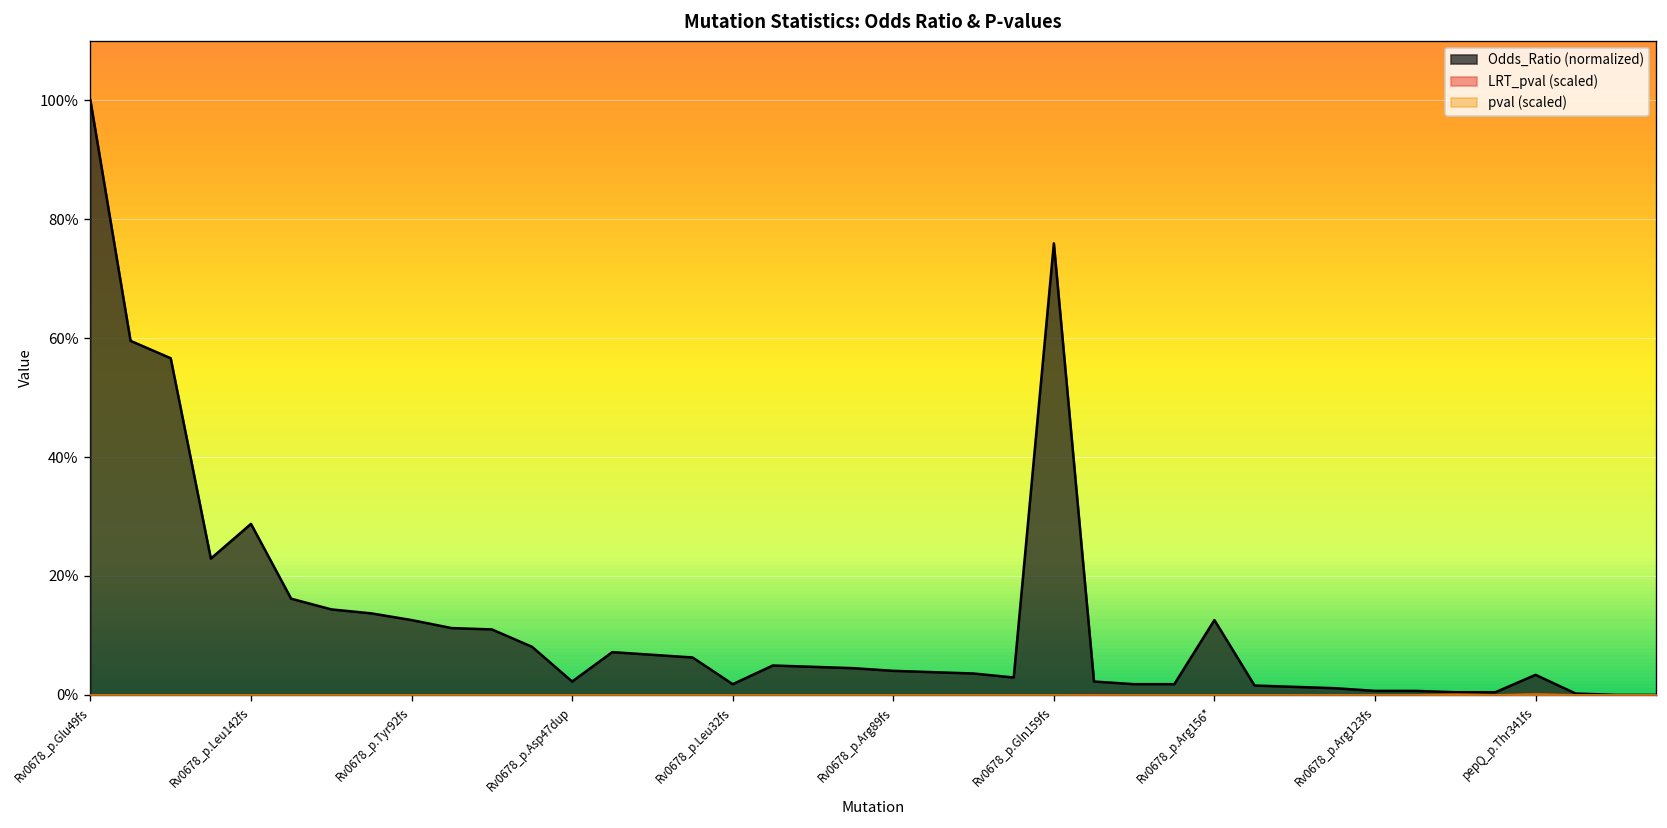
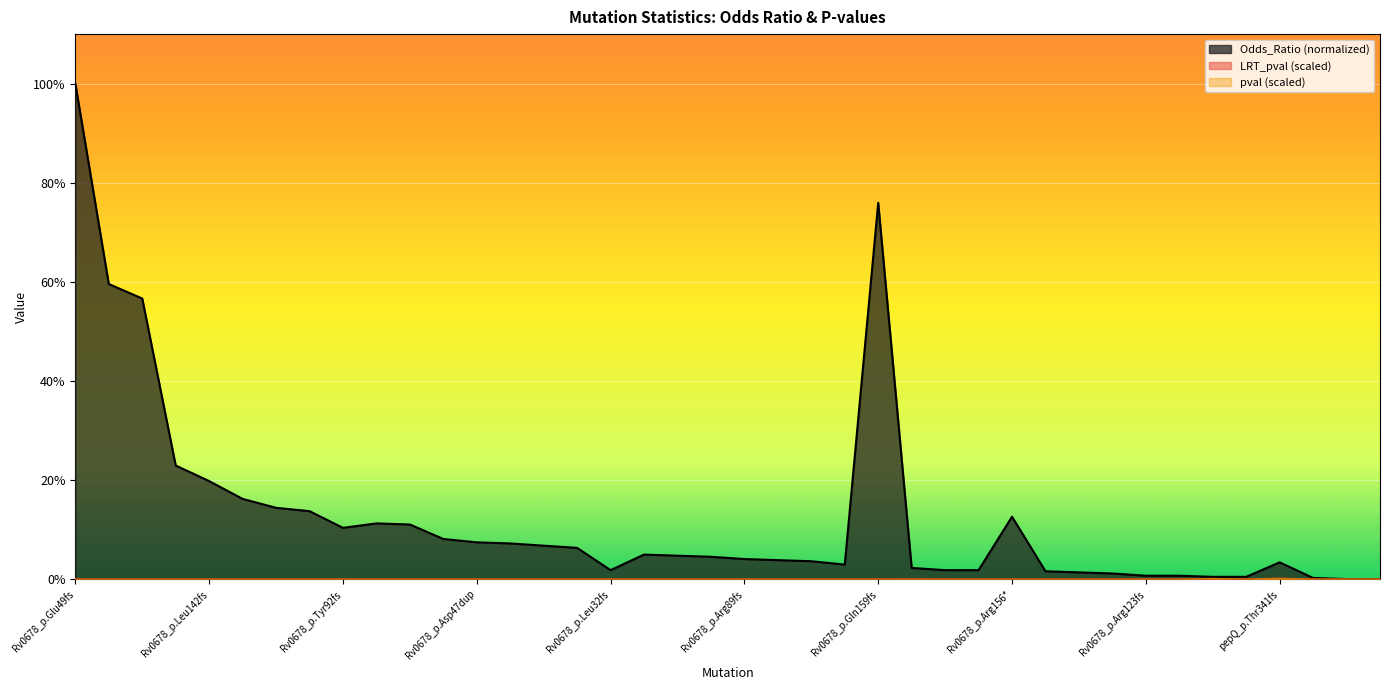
Odds_Ratio (normalized), Rv0678_p.Leu142fs: 29% -> 20%
Odds_Ratio (normalized), Rv0678_p.Tyr92fs: 13% -> 10%
Odds_Ratio (normalized), Rv0678_p.Asp47dup: 2% -> 7%
